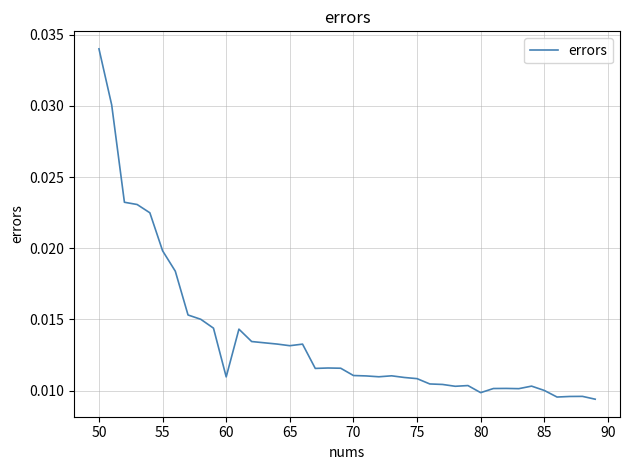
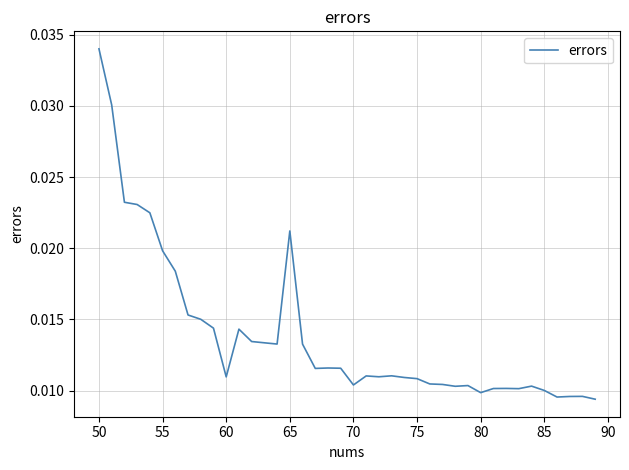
65: 0.0132 -> 0.0212
70: 0.0111 -> 0.0104
